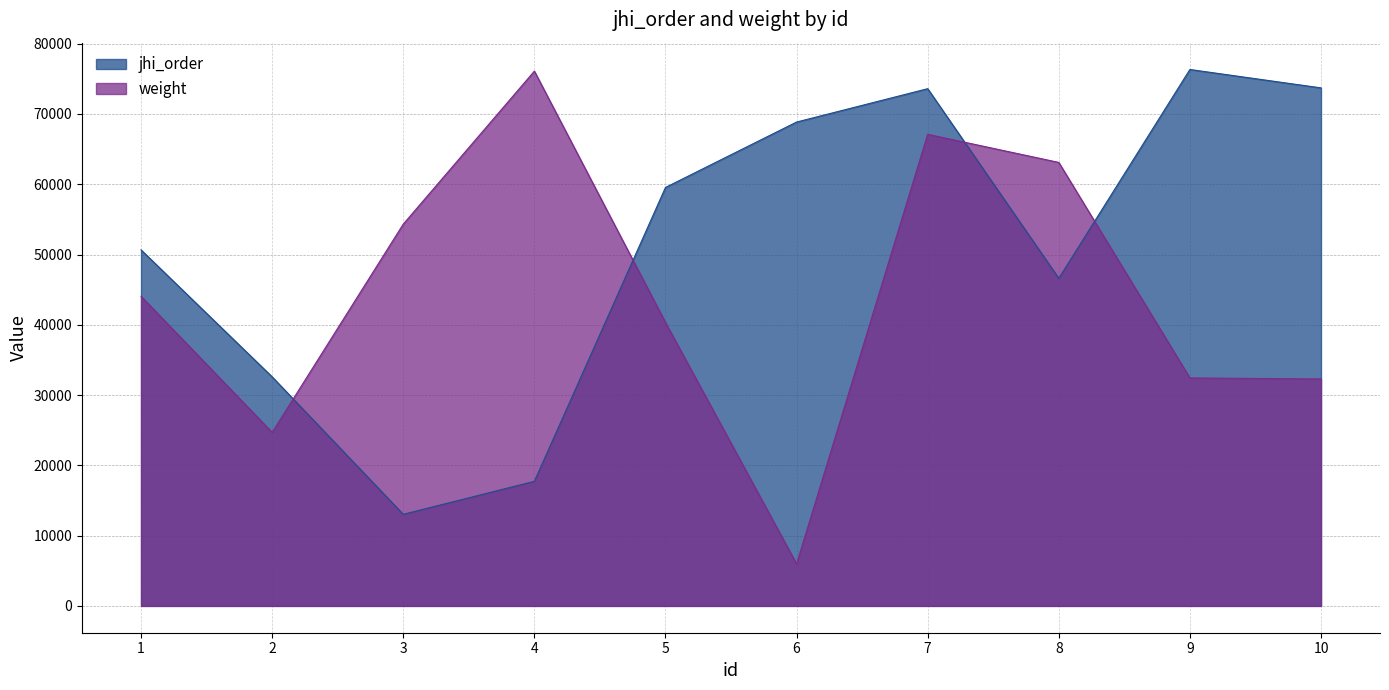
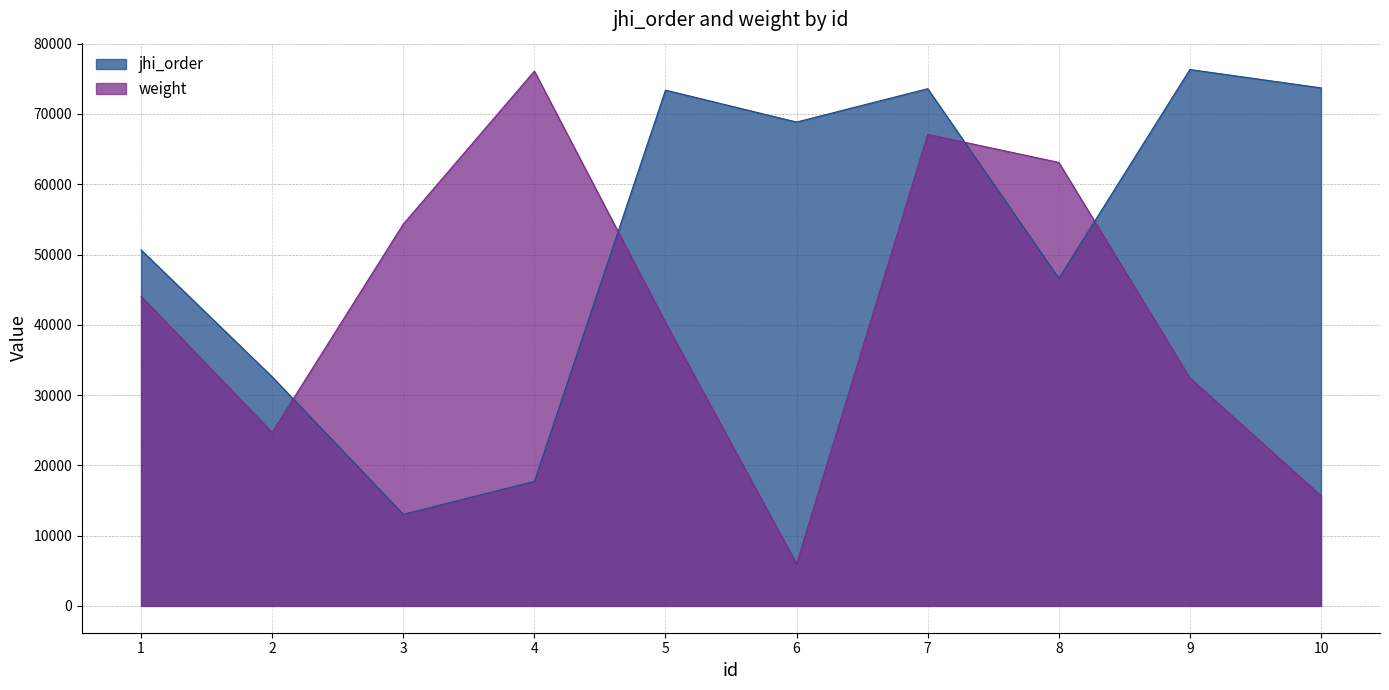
jhi_order, 5: 60000 -> 73000
weight, 10: 32000 -> 16000
